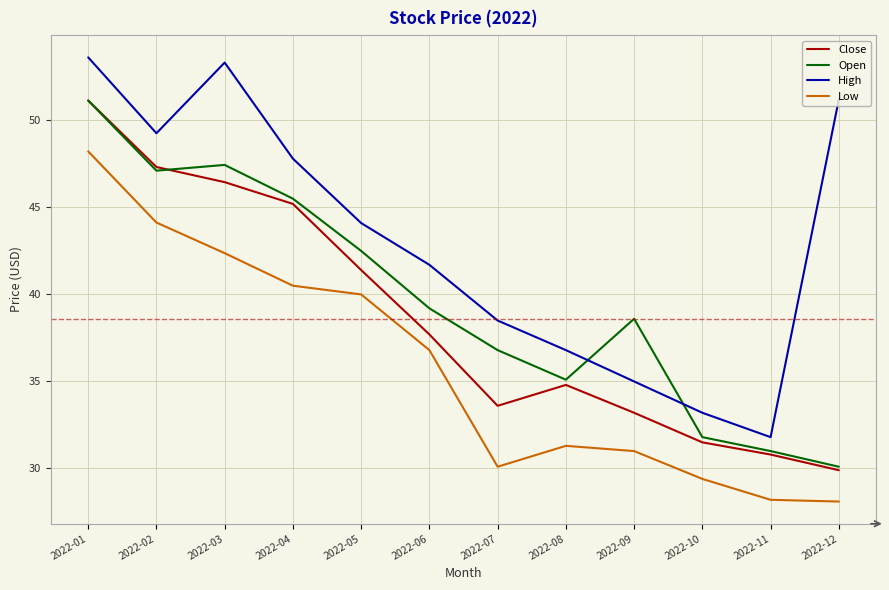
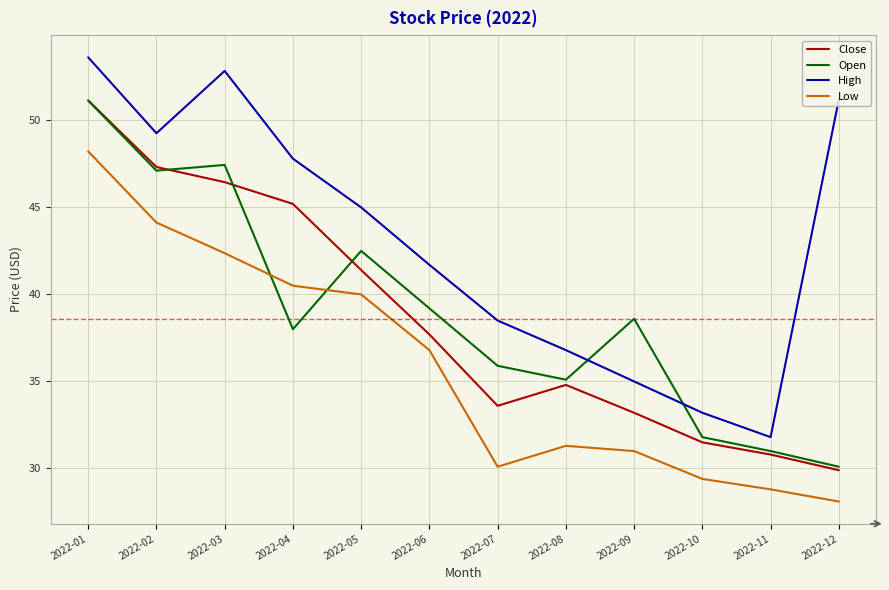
High, 2022-03: 53.3 -> 52.8
Open, 2022-04: 45.5 -> 38.0
High, 2022-05: 44.1 -> 45.0
Open, 2022-07: 36.8 -> 35.9
Low, 2022-11: 28.2 -> 28.8
